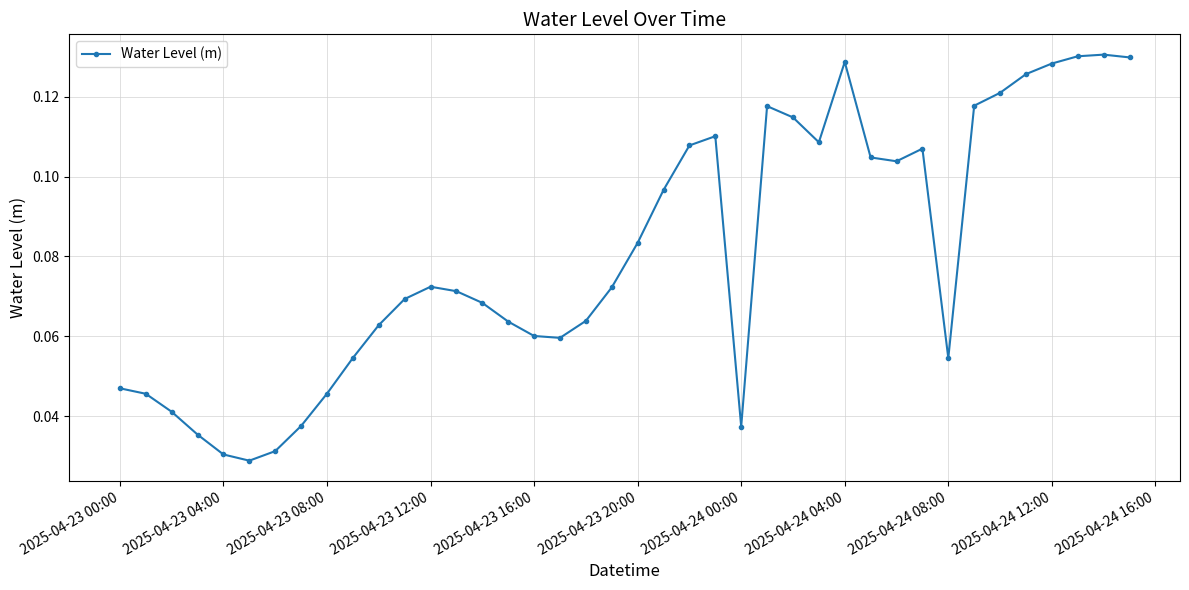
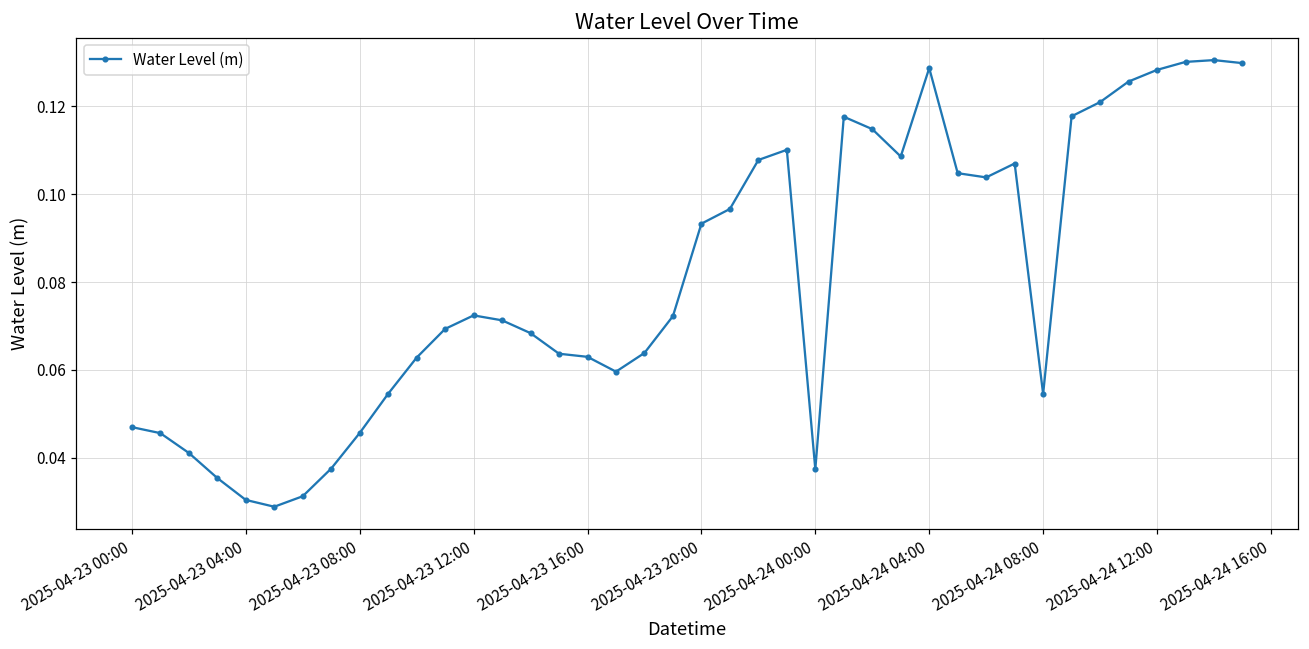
2025-04-23 16:00: 0.060 -> 0.063
2025-04-23 20:00: 0.083 -> 0.093
